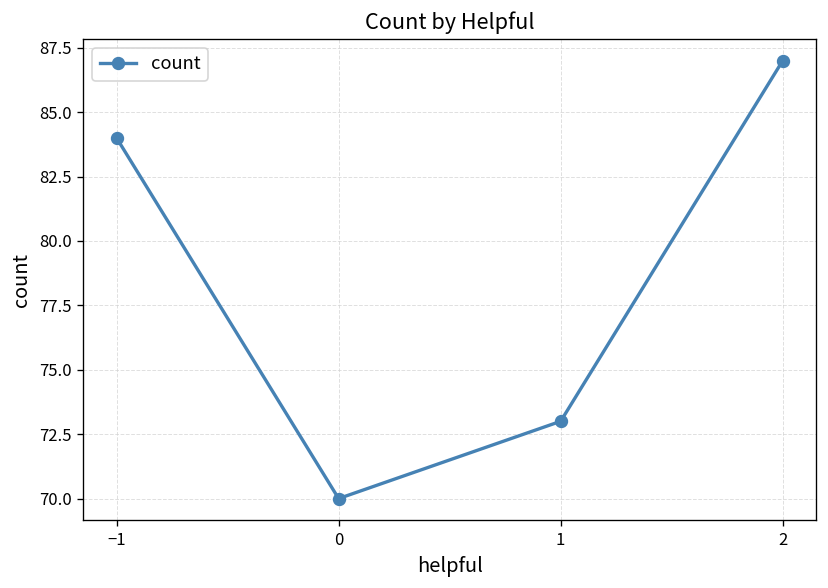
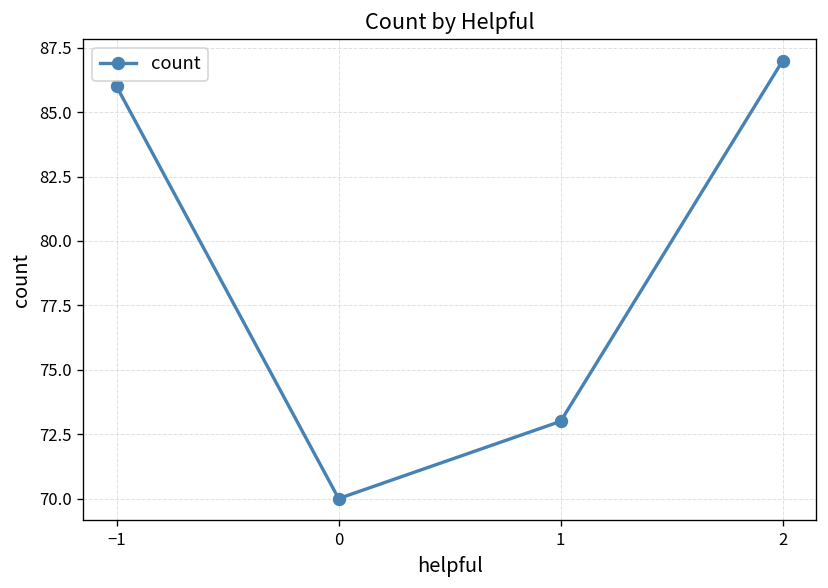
−1: 84 -> 86
